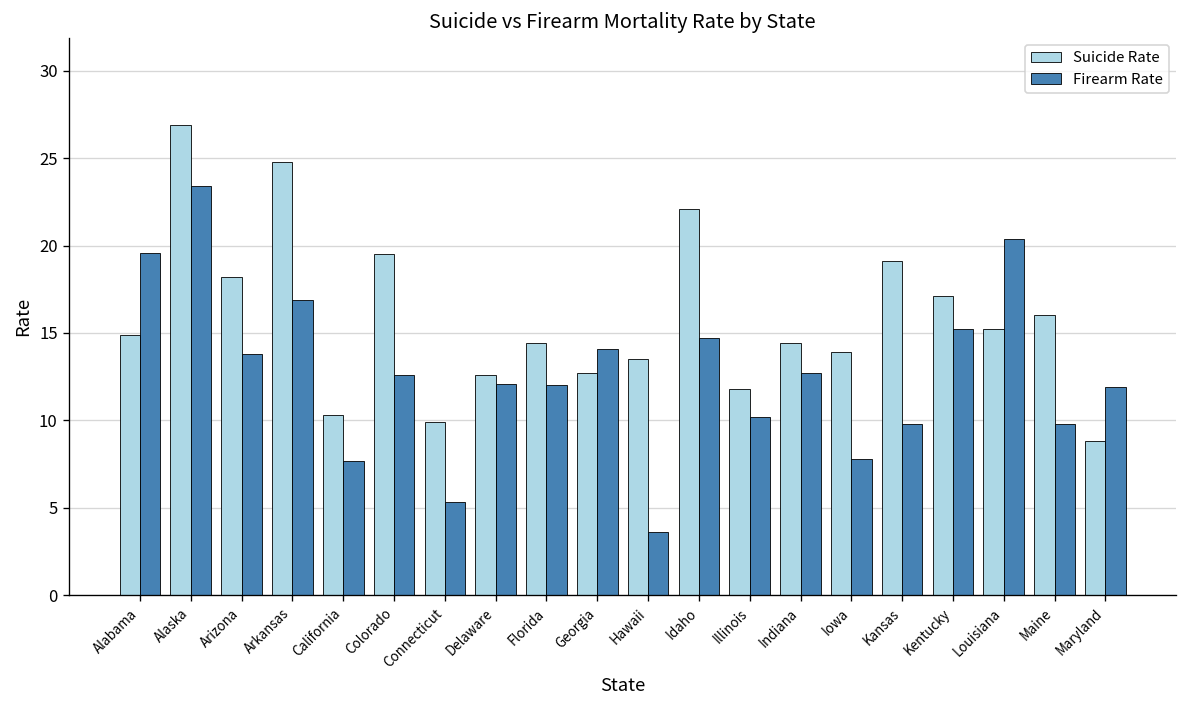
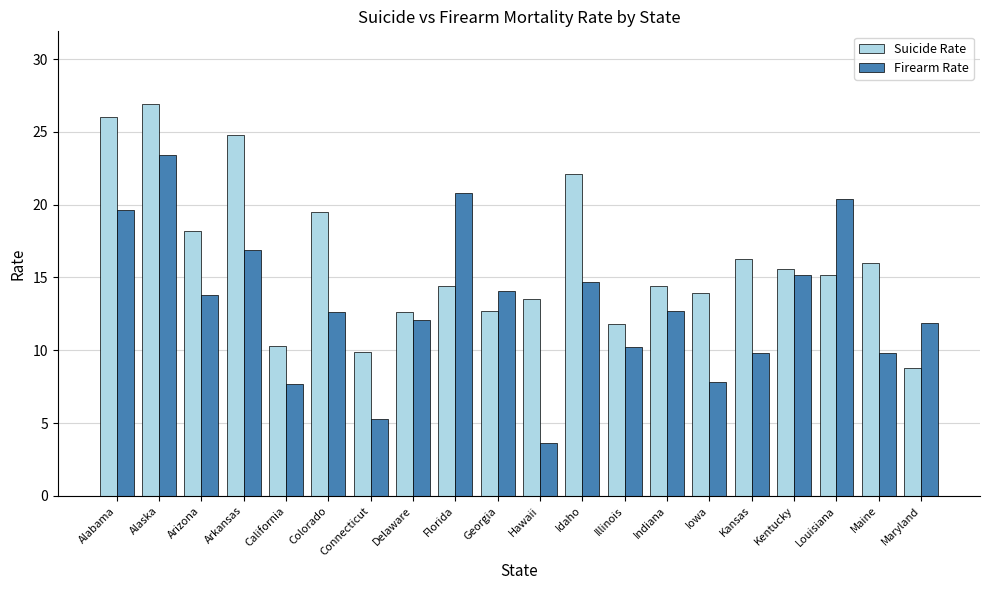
Suicide Rate, Alabama: 14.9 -> 26.0
Firearm Rate, Florida: 12.0 -> 20.8
Suicide Rate, Kansas: 19.1 -> 16.3
Suicide Rate, Kentucky: 17.1 -> 15.6
